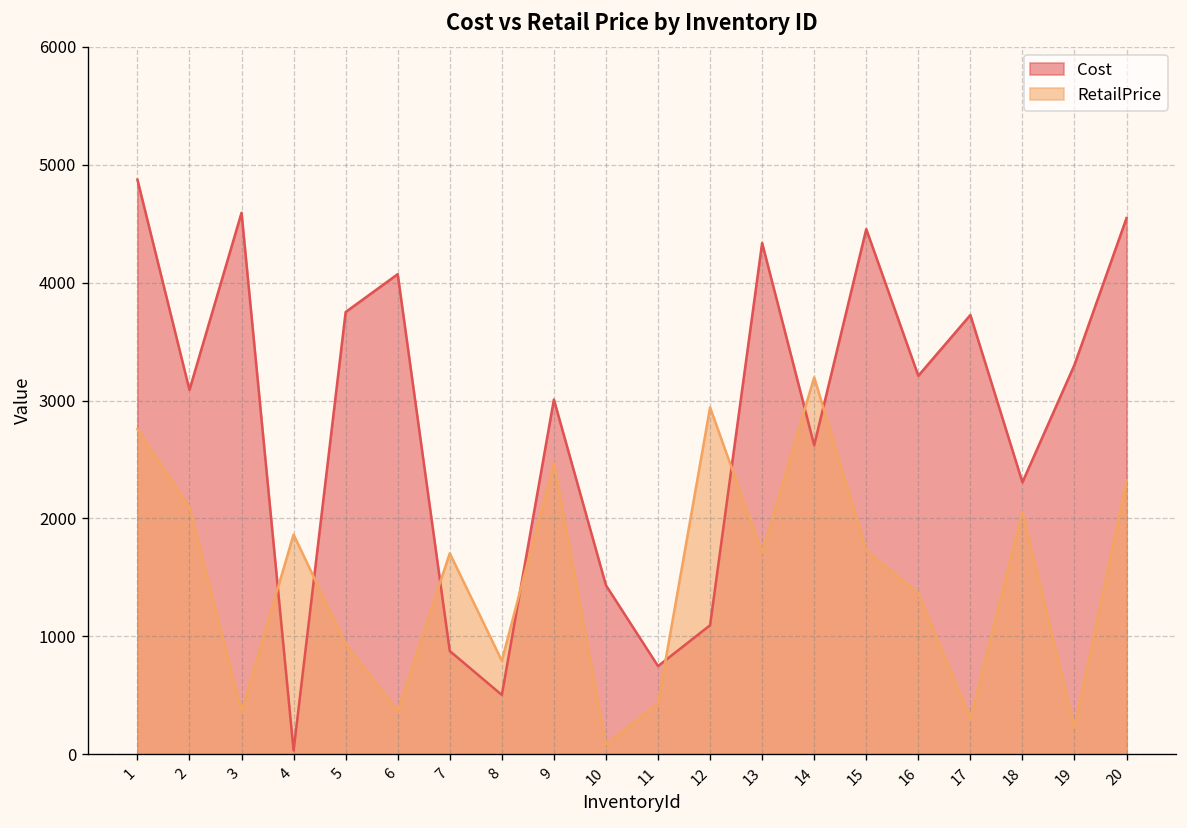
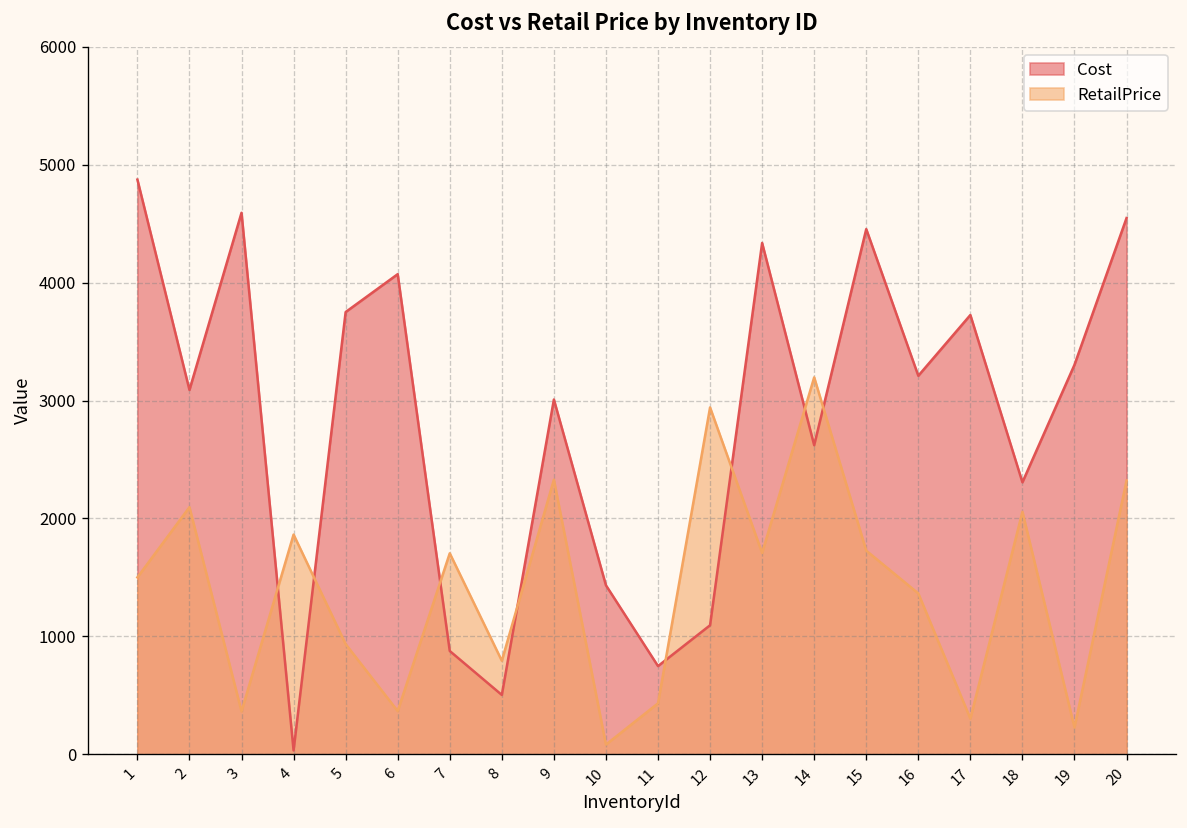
RetailPrice, 1: 2800 -> 1500
RetailPrice, 9: 2500 -> 2300
